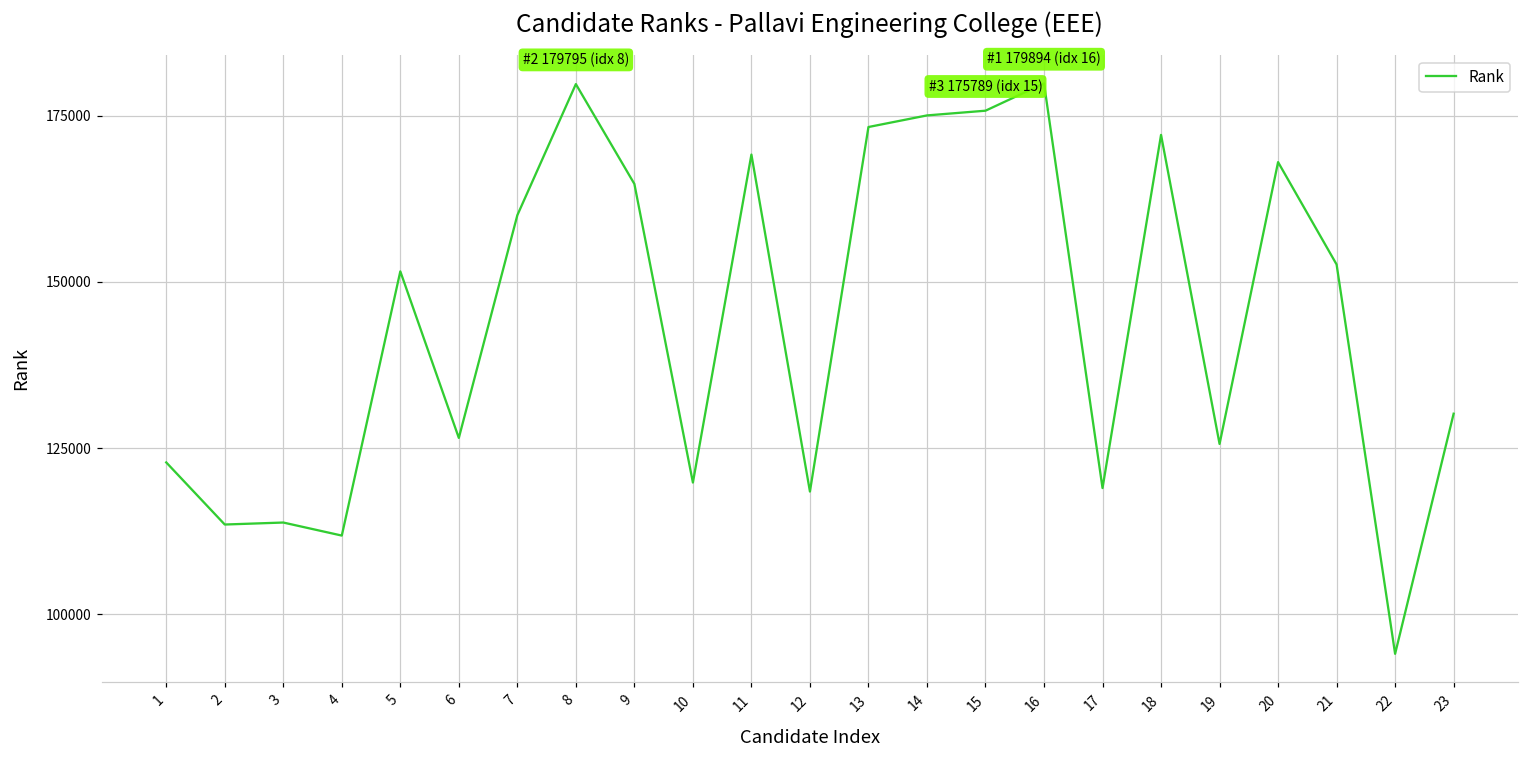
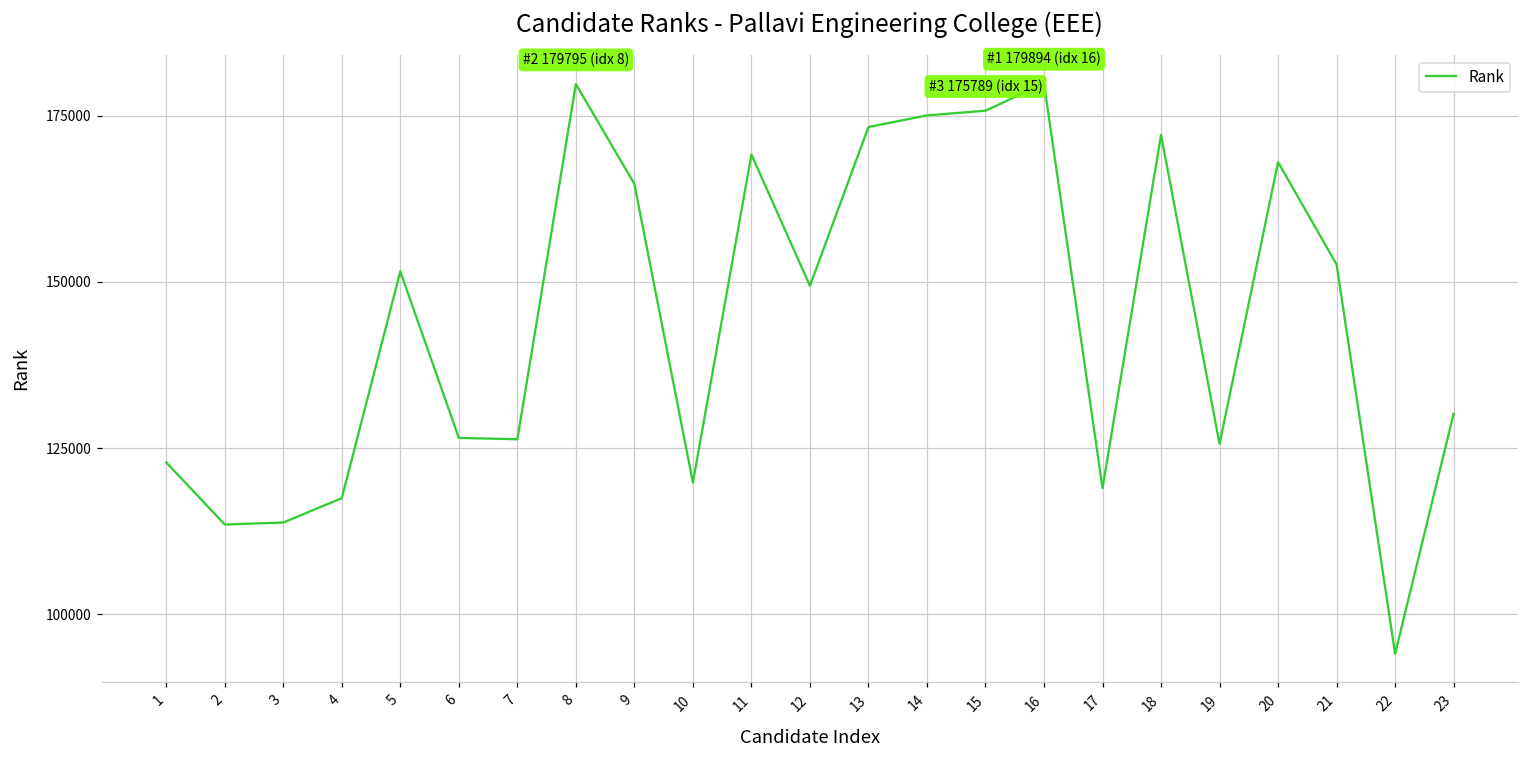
4: 112000 -> 117000
7: 160000 -> 126000
12: 118000 -> 149000
